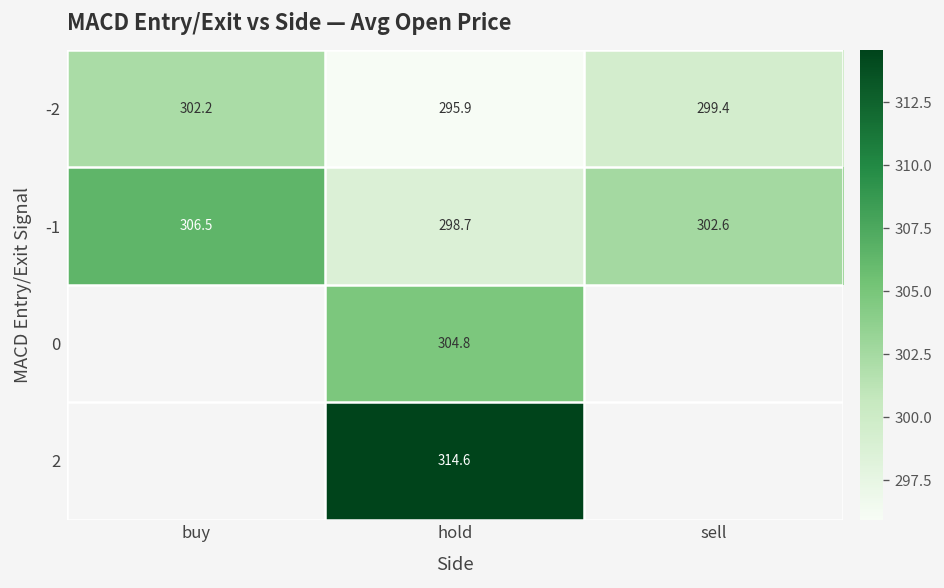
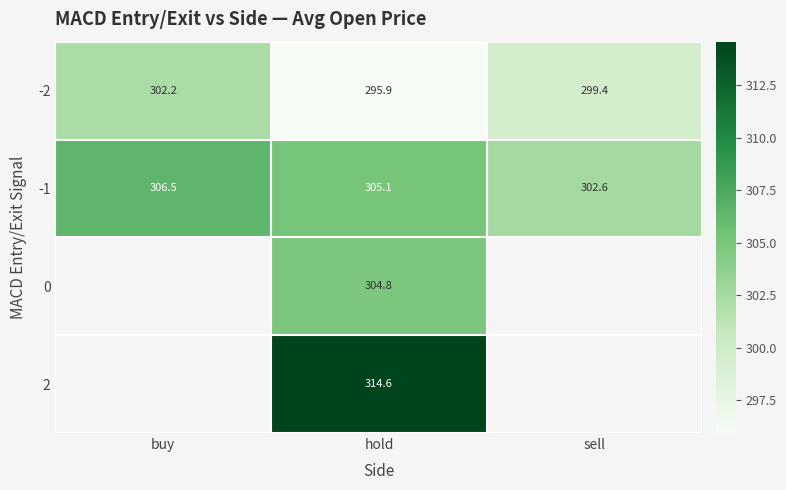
-1, hold: 298.7 -> 305.1
